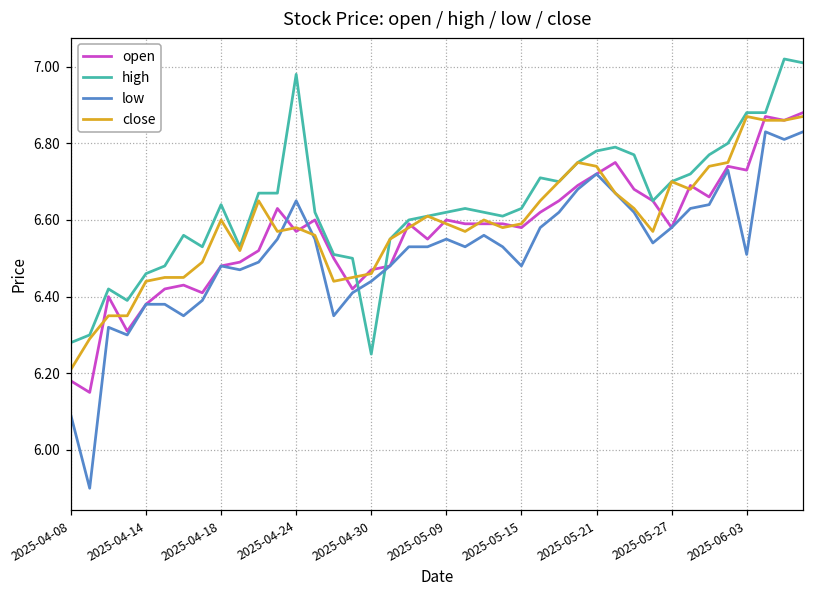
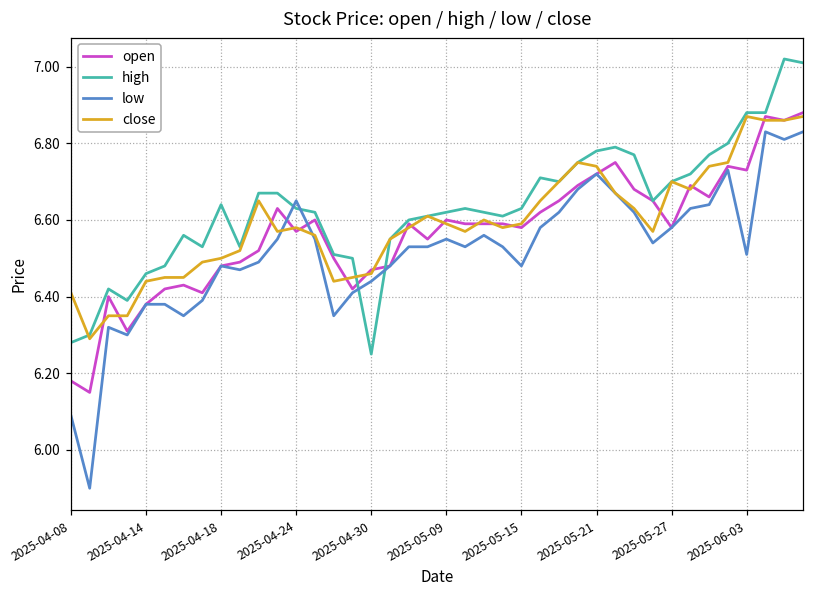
close, 2025-04-08: 6.21 -> 6.41
close, 2025-04-18: 6.6 -> 6.5
high, 2025-04-24: 6.98 -> 6.63
